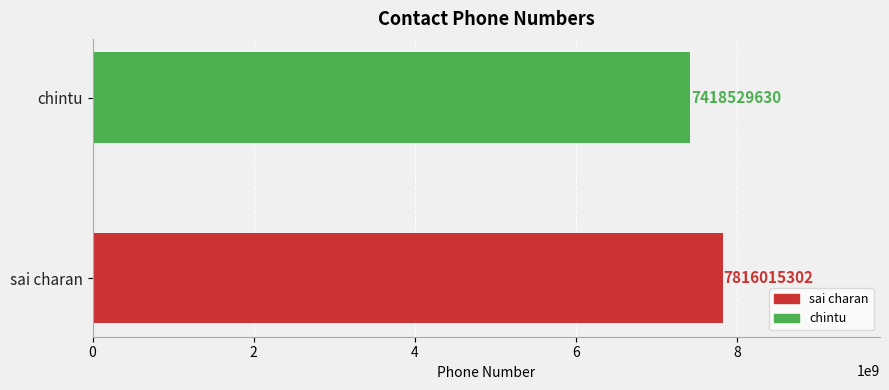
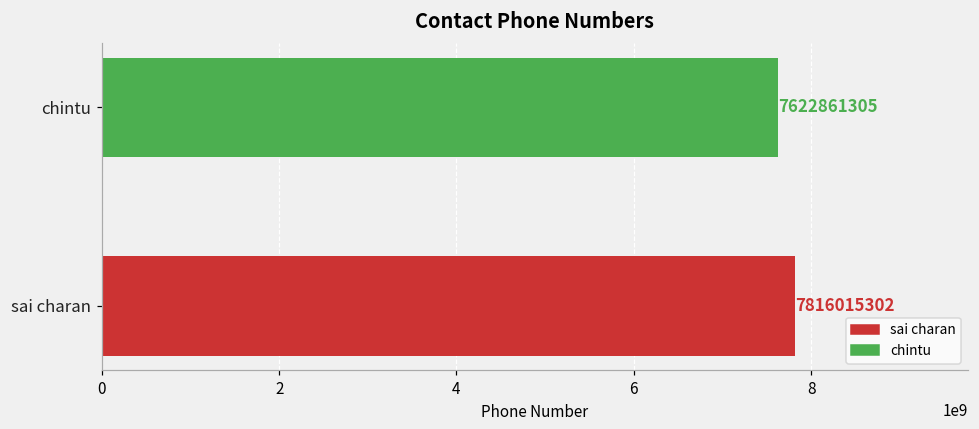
chintu: 7418529630 -> 7622861305
